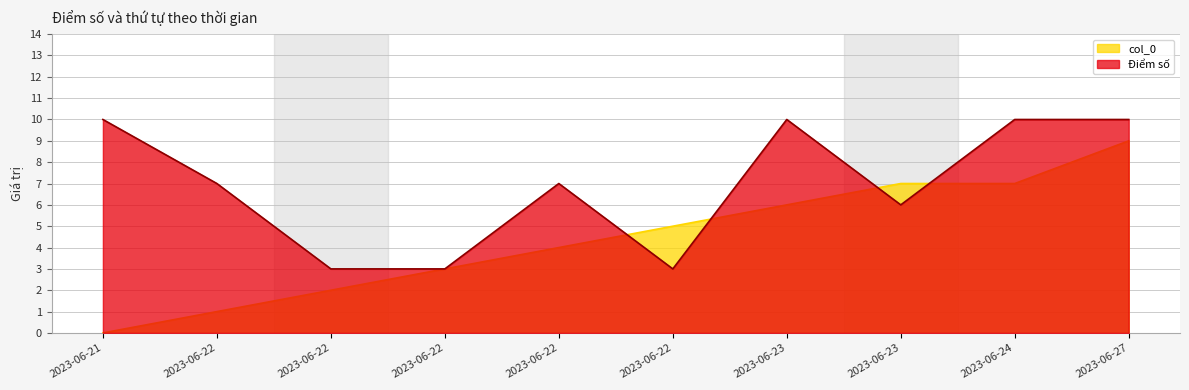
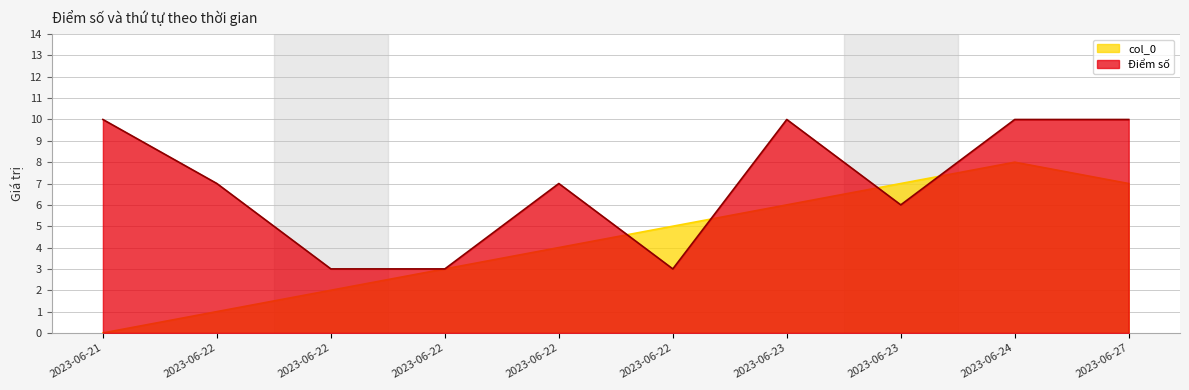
col_0, 2023-06-24: 7 -> 8
col_0, 2023-06-27: 9 -> 7
